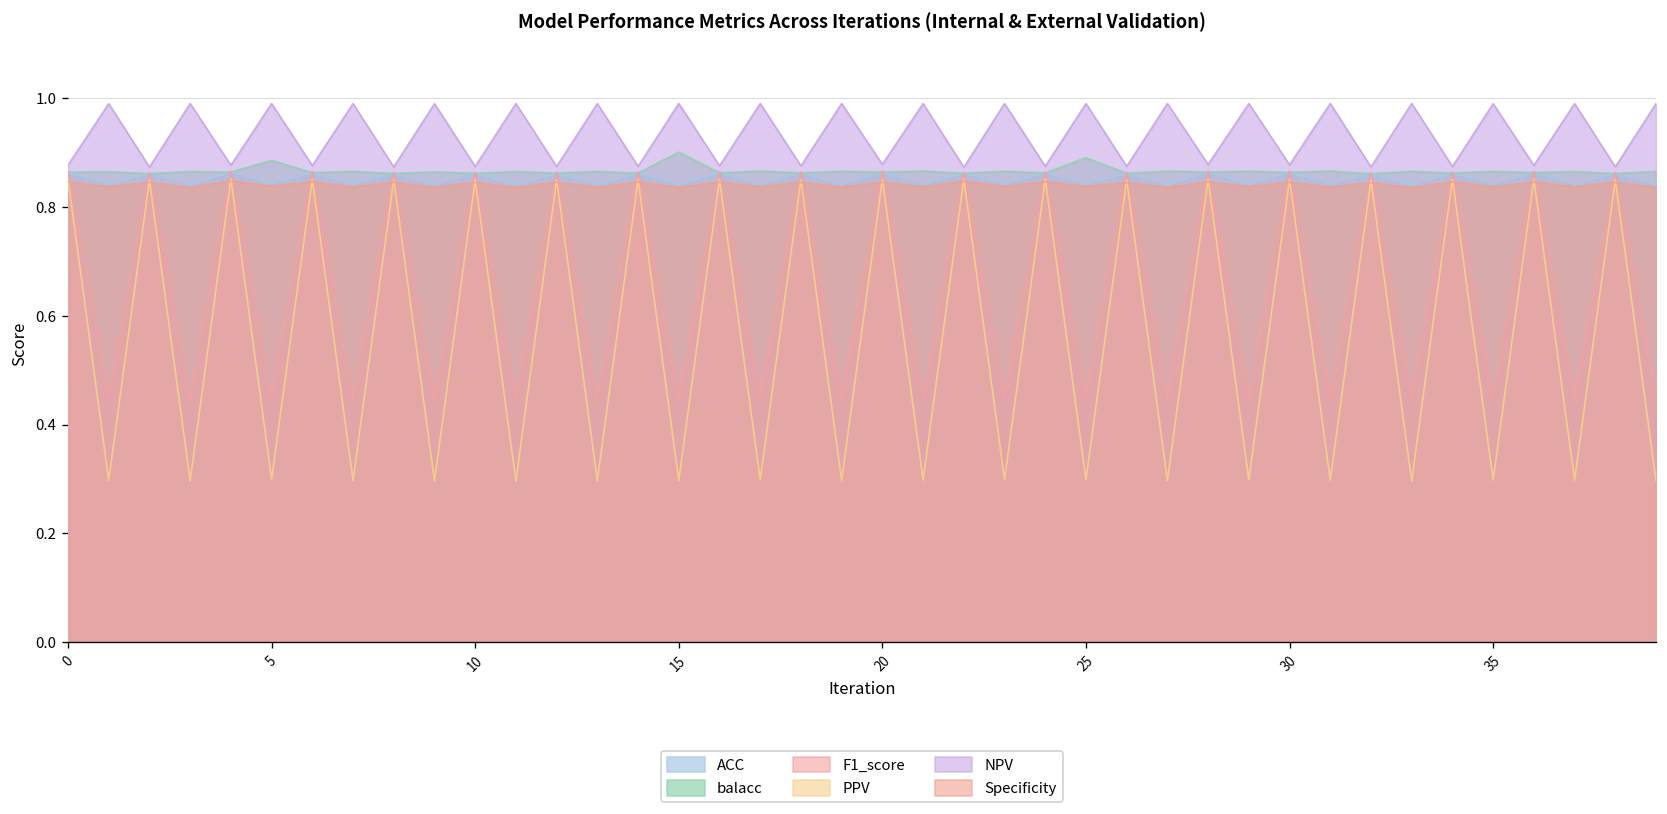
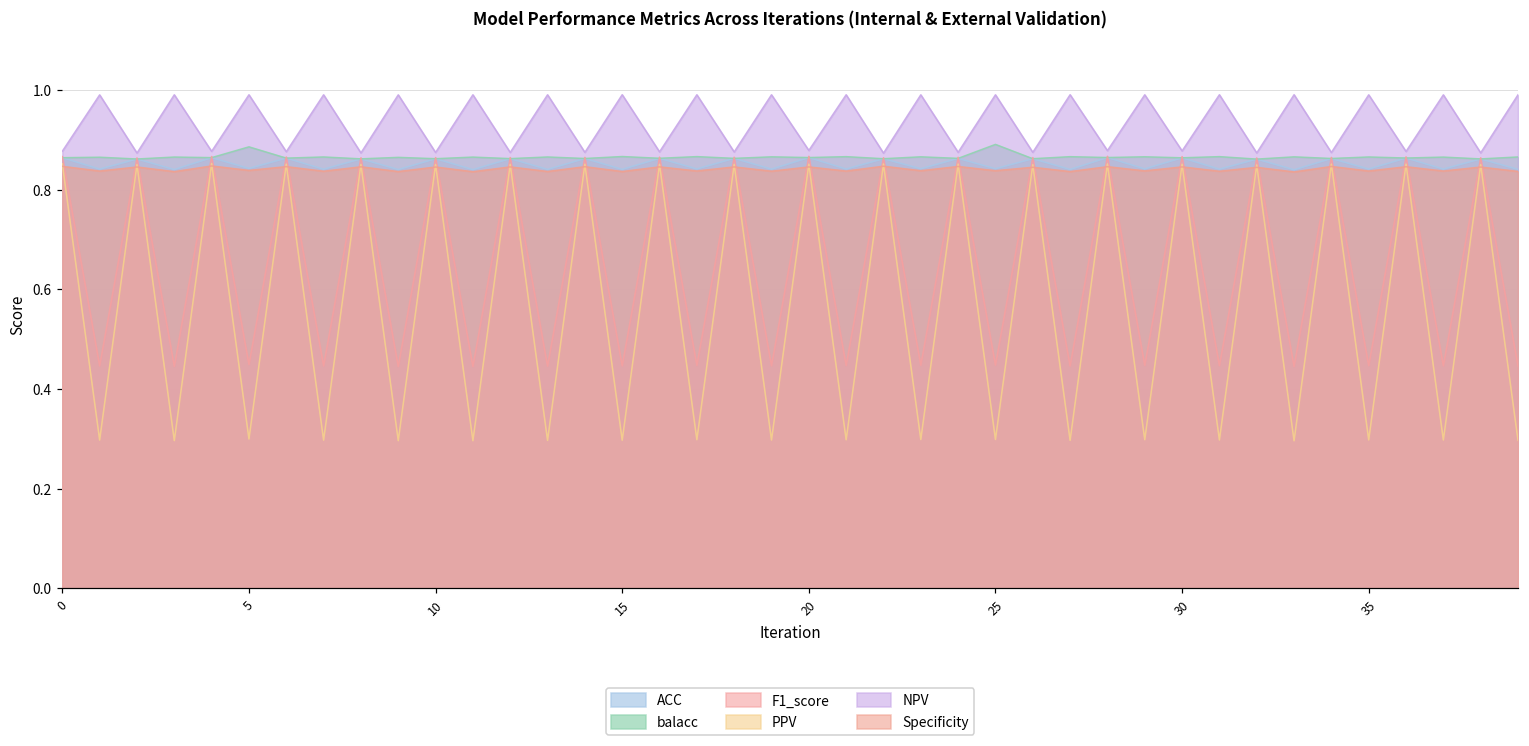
balacc, 15: 0.90 -> 0.87
